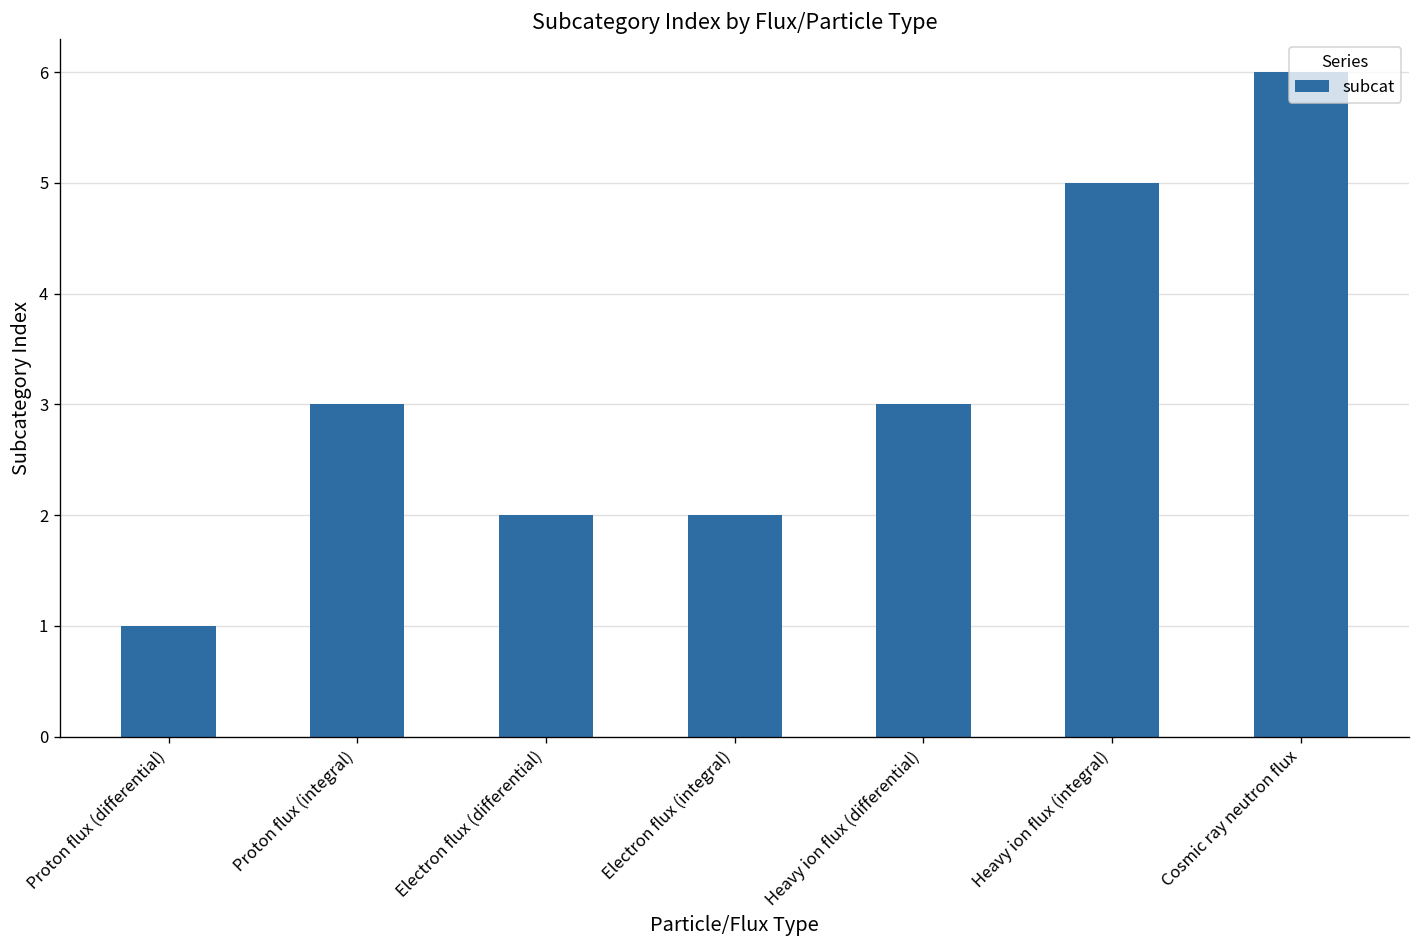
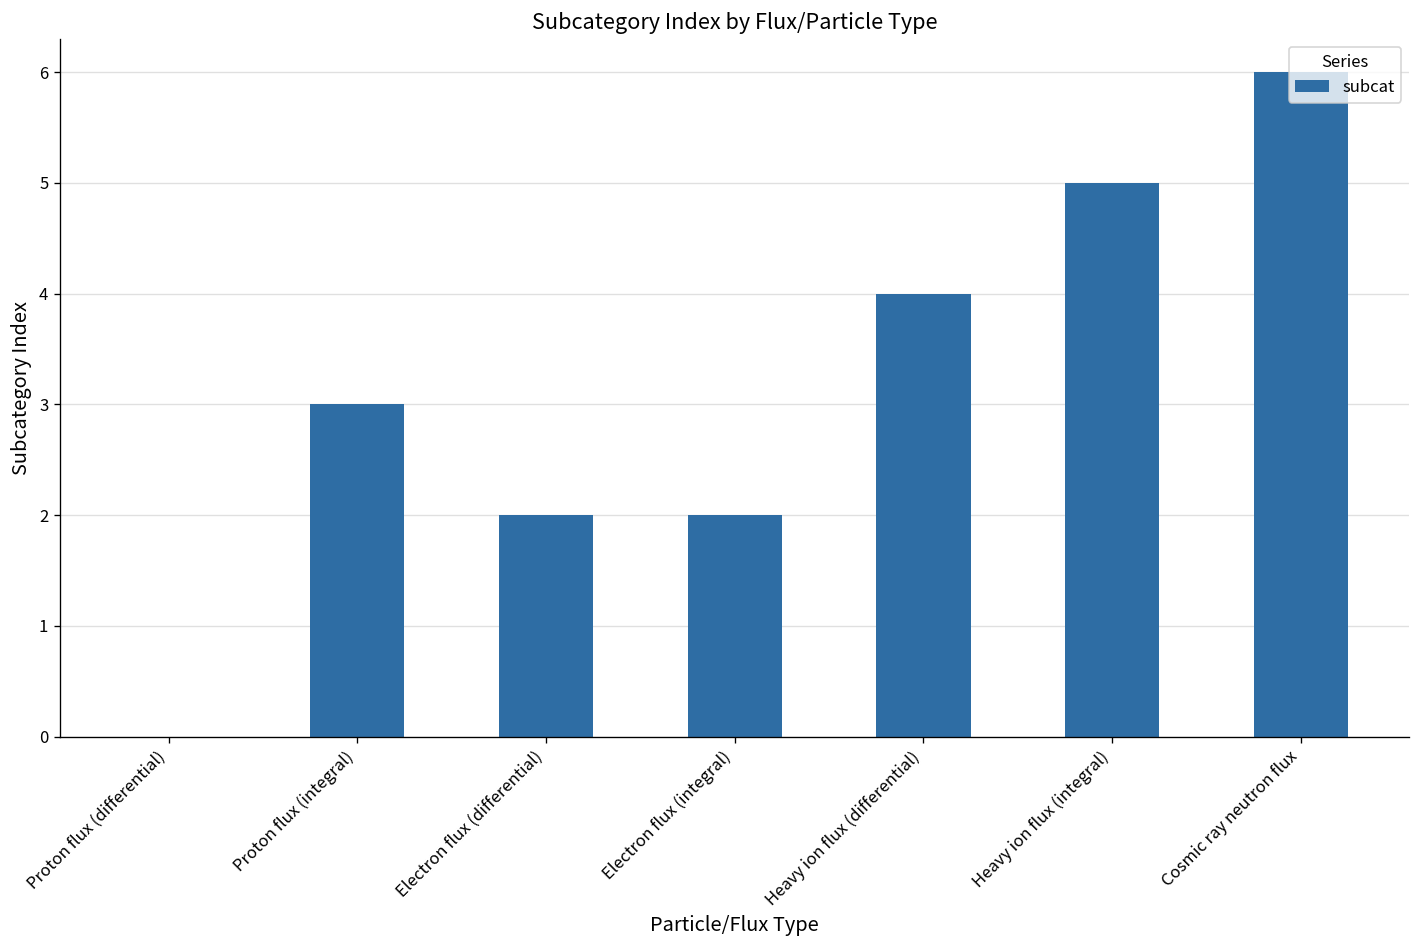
Proton flux (differential): 1 -> 0
Heavy ion flux (differential): 3 -> 4
